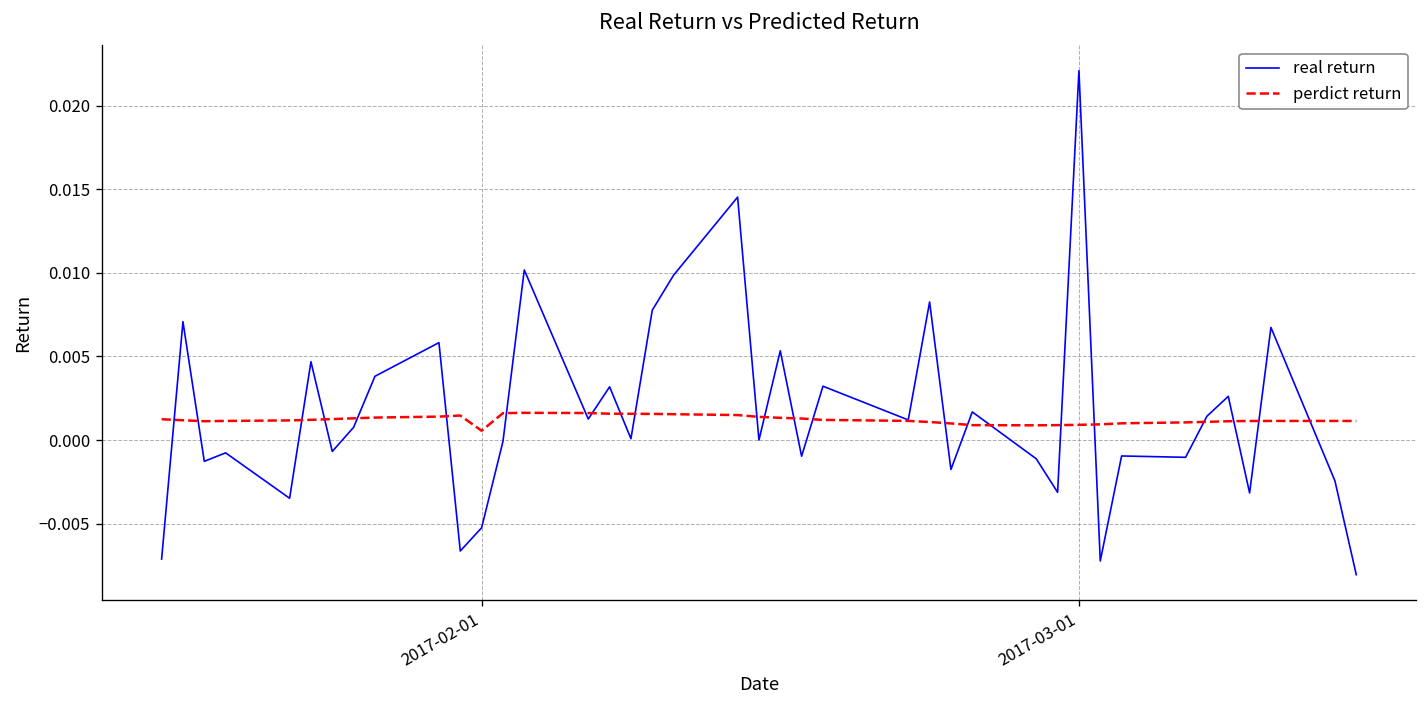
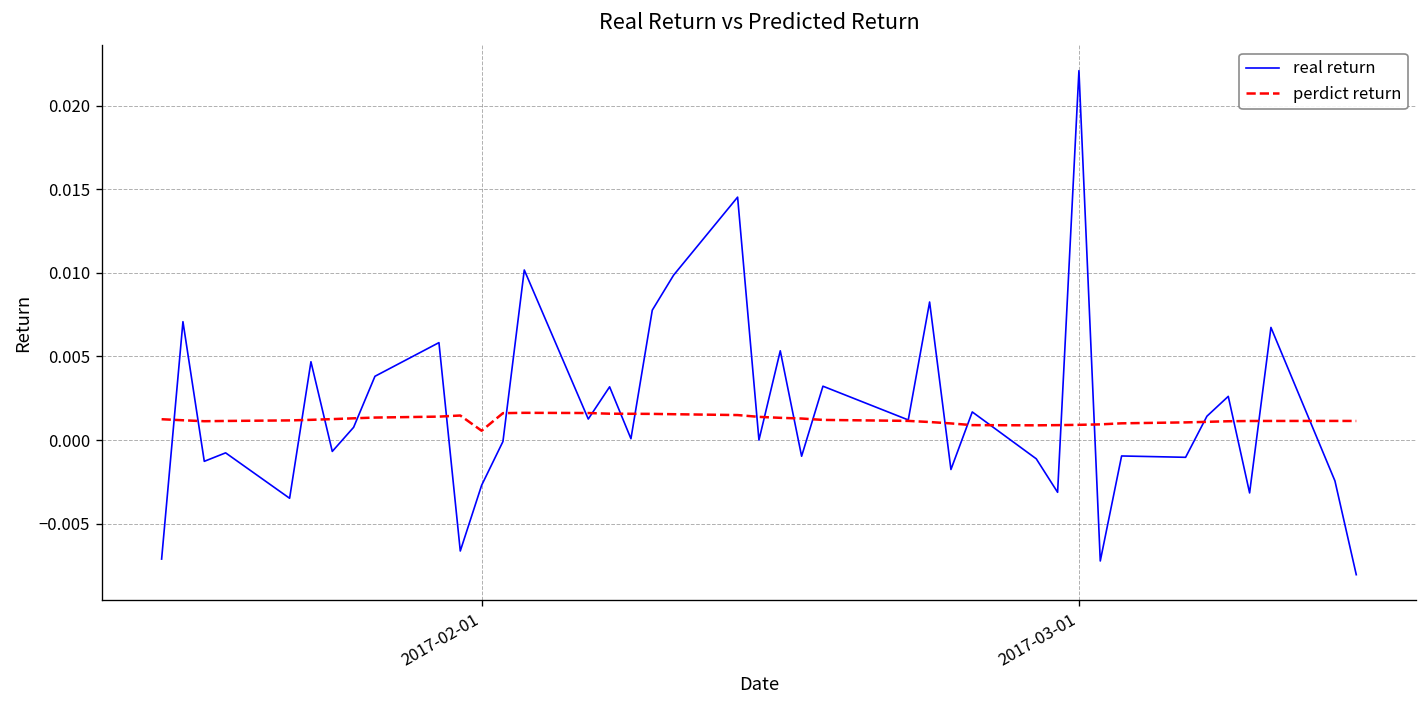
real return, 2017-02-01: -0.0052 -> -0.0027
